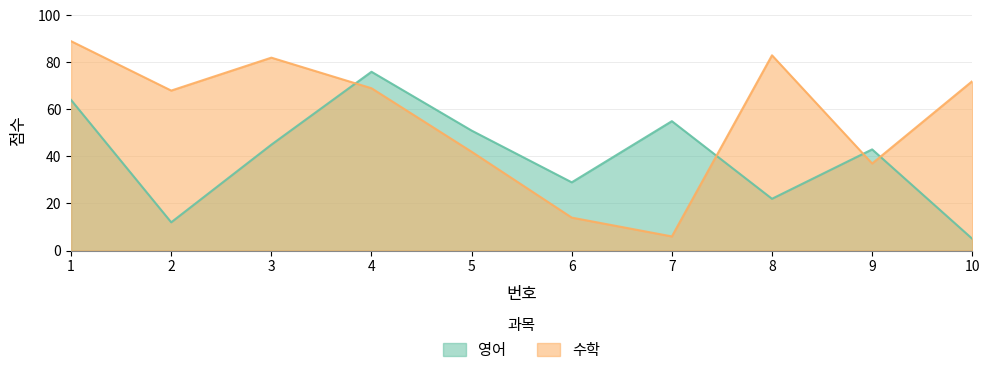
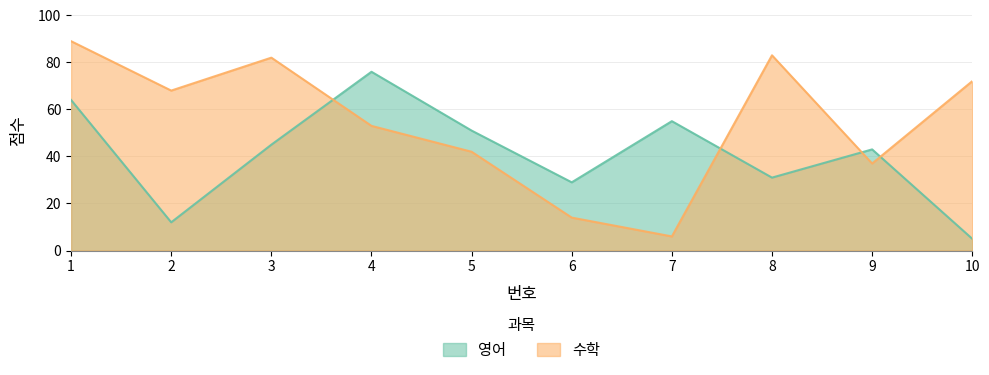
수학, 4: 69 -> 53
영어, 8: 22 -> 31
